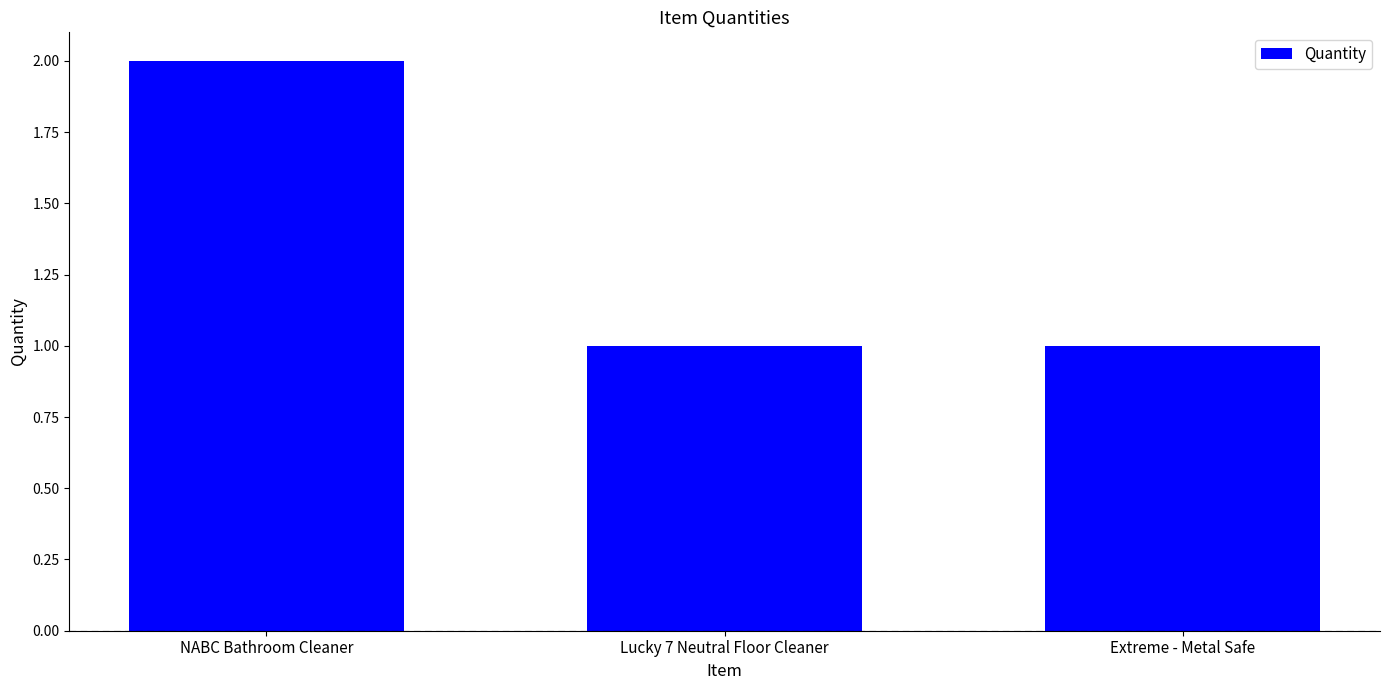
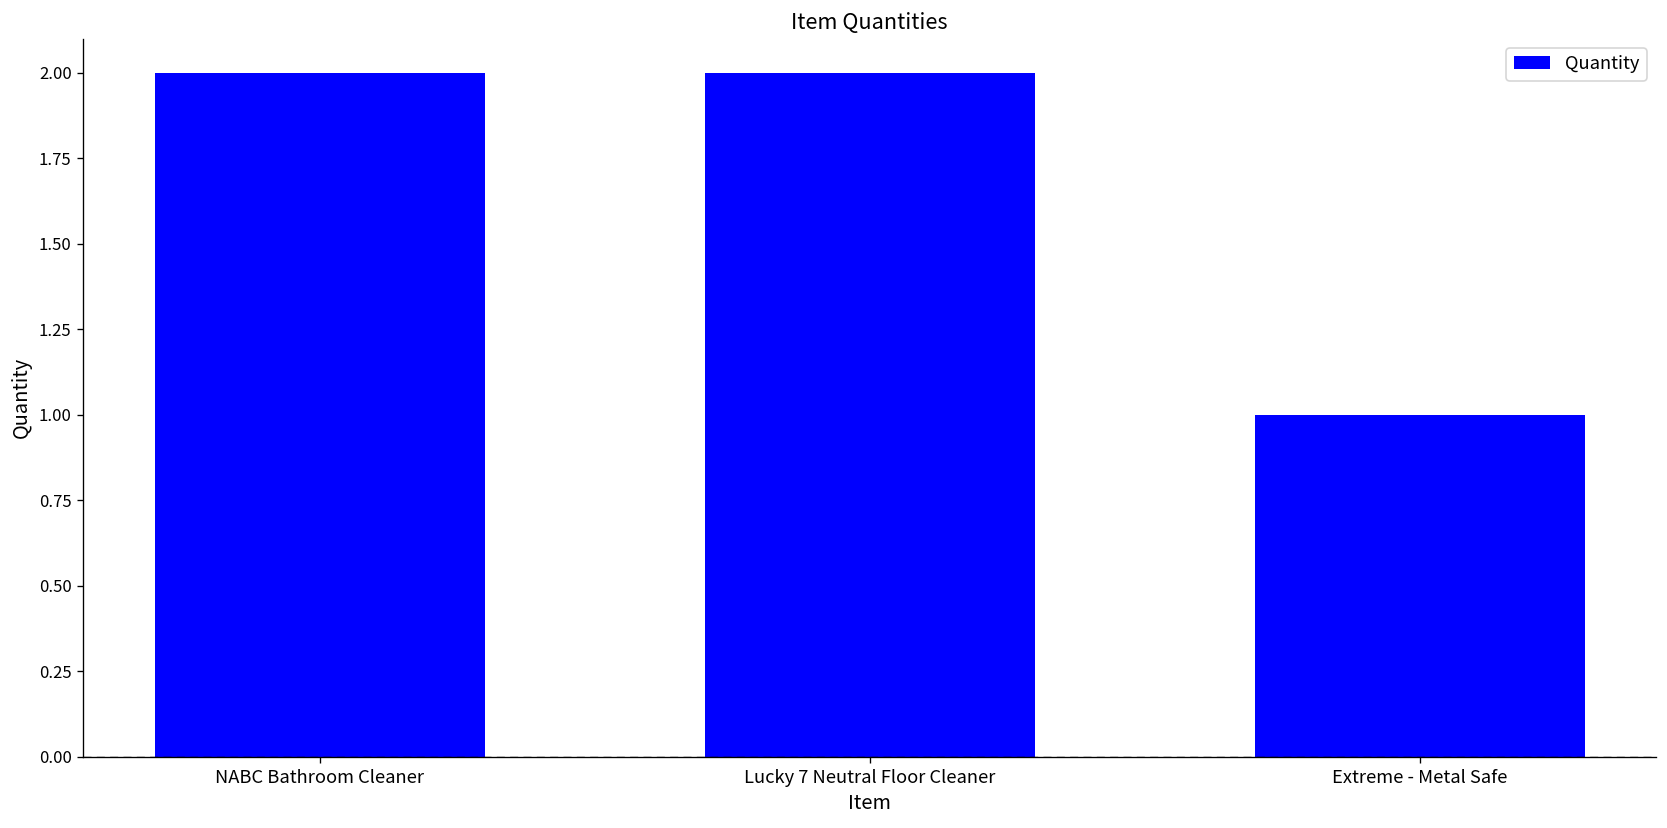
Lucky 7 Neutral Floor Cleaner: 1 -> 2
